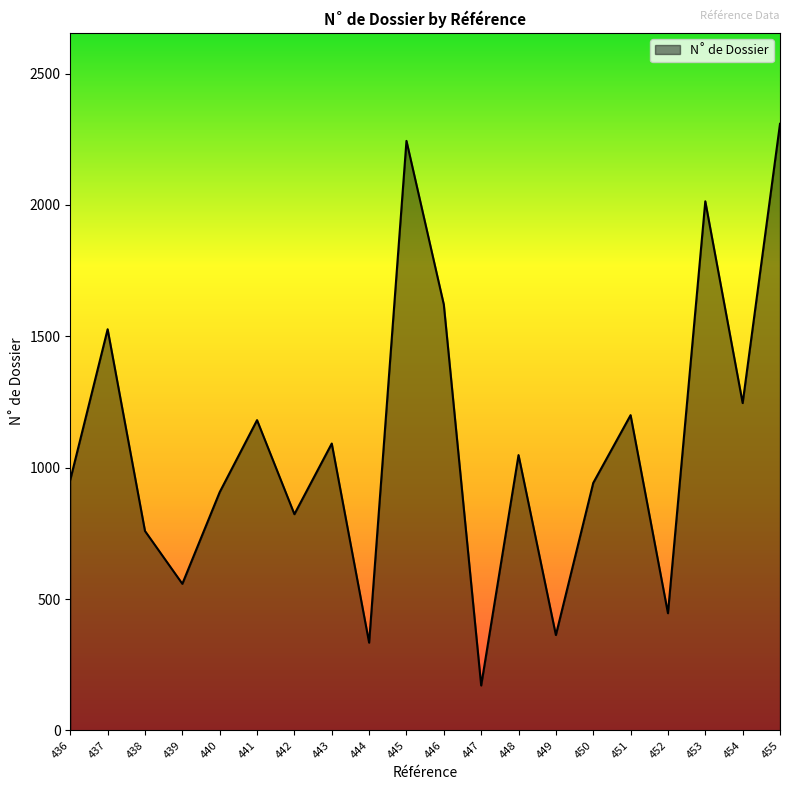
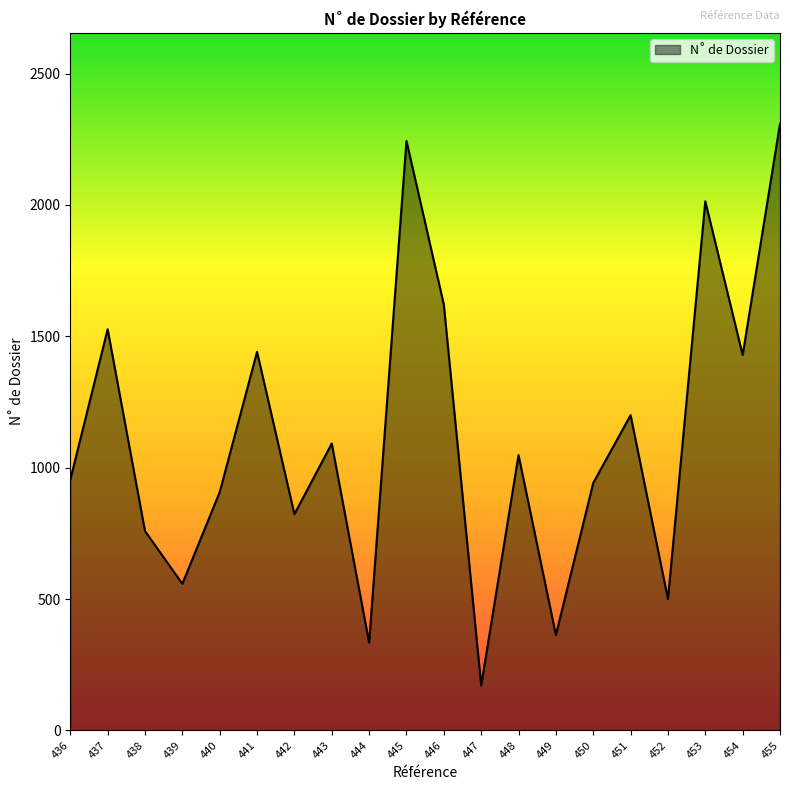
441: 1180 -> 1440
452: 450 -> 500
454: 1250 -> 1430
